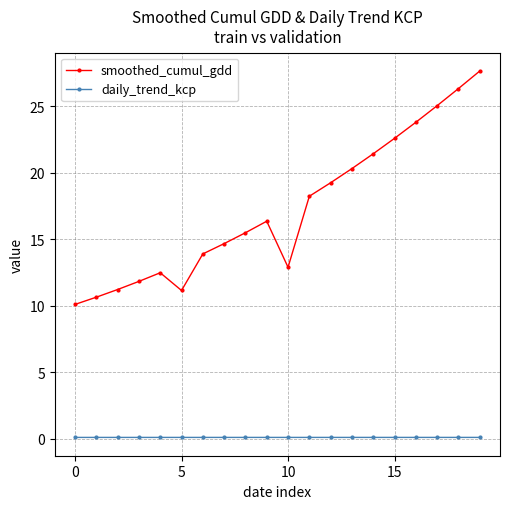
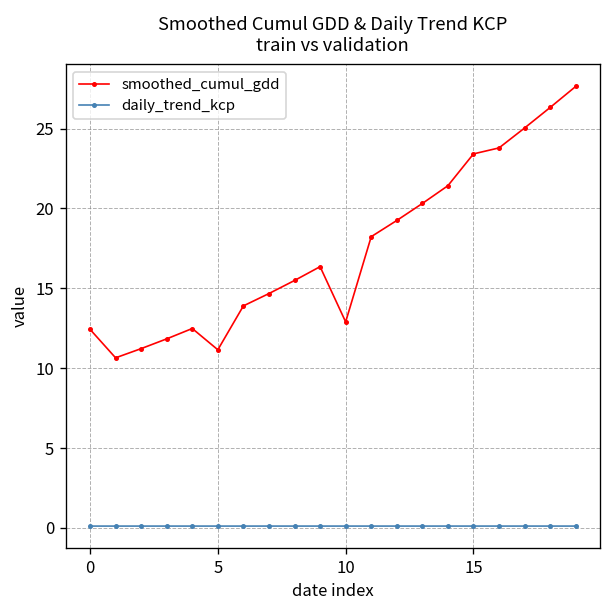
smoothed_cumul_gdd, 0: 10.1 -> 12.4
smoothed_cumul_gdd, 15: 22.6 -> 23.4
